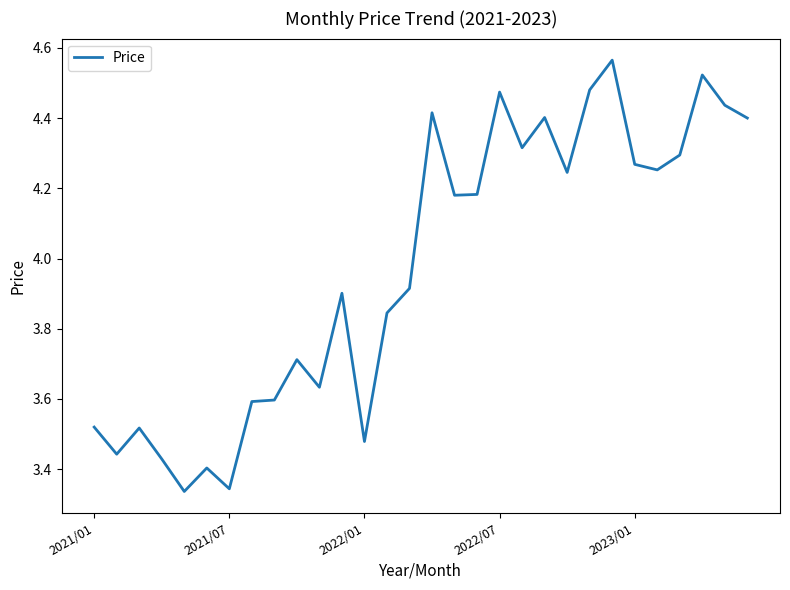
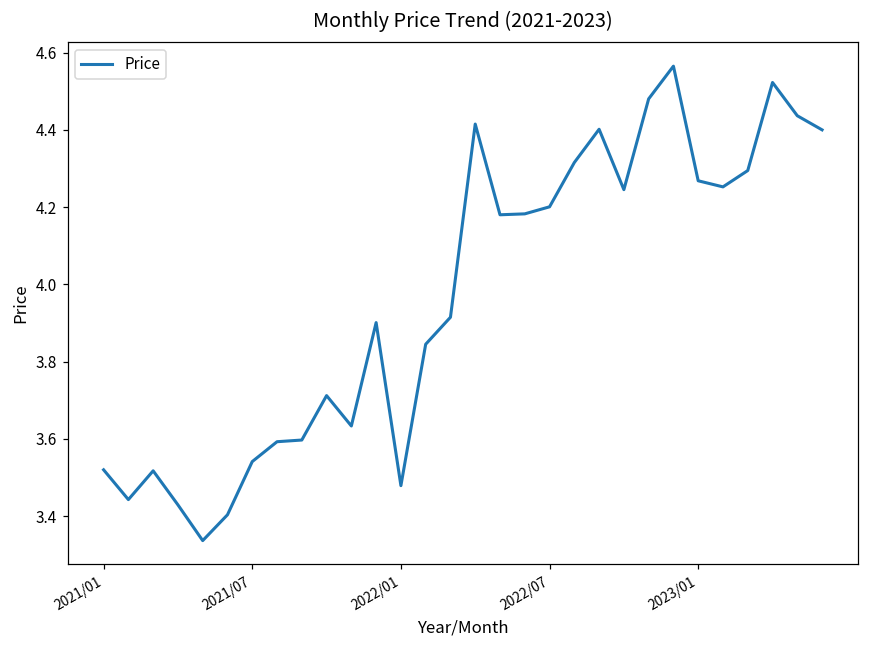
2021/07: 3.34 -> 3.54
2022/07: 4.47 -> 4.20
